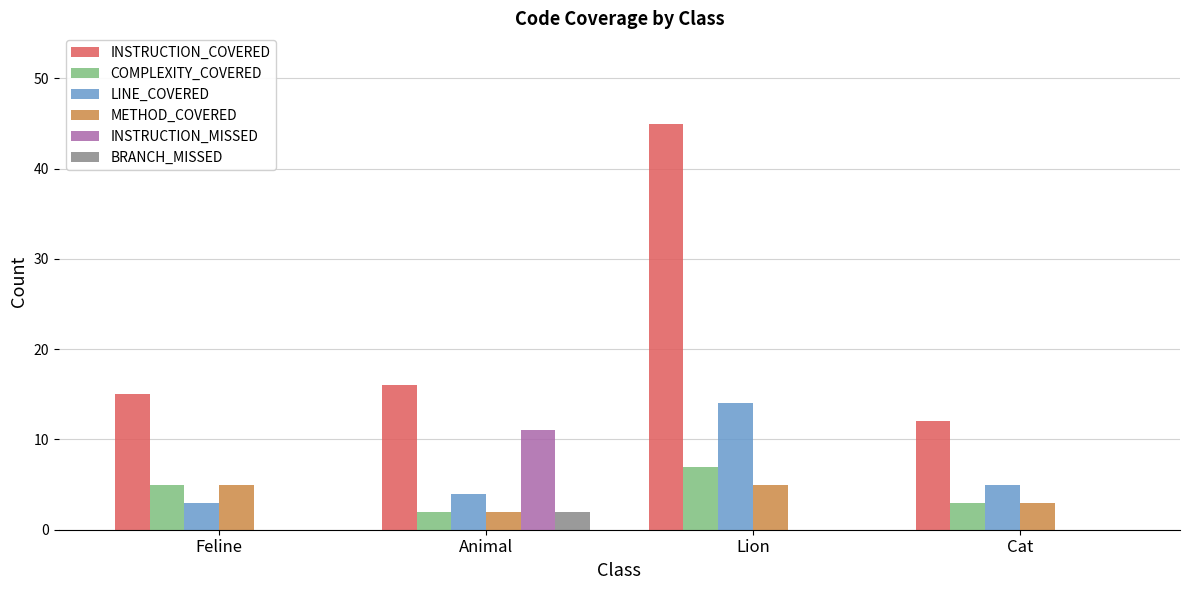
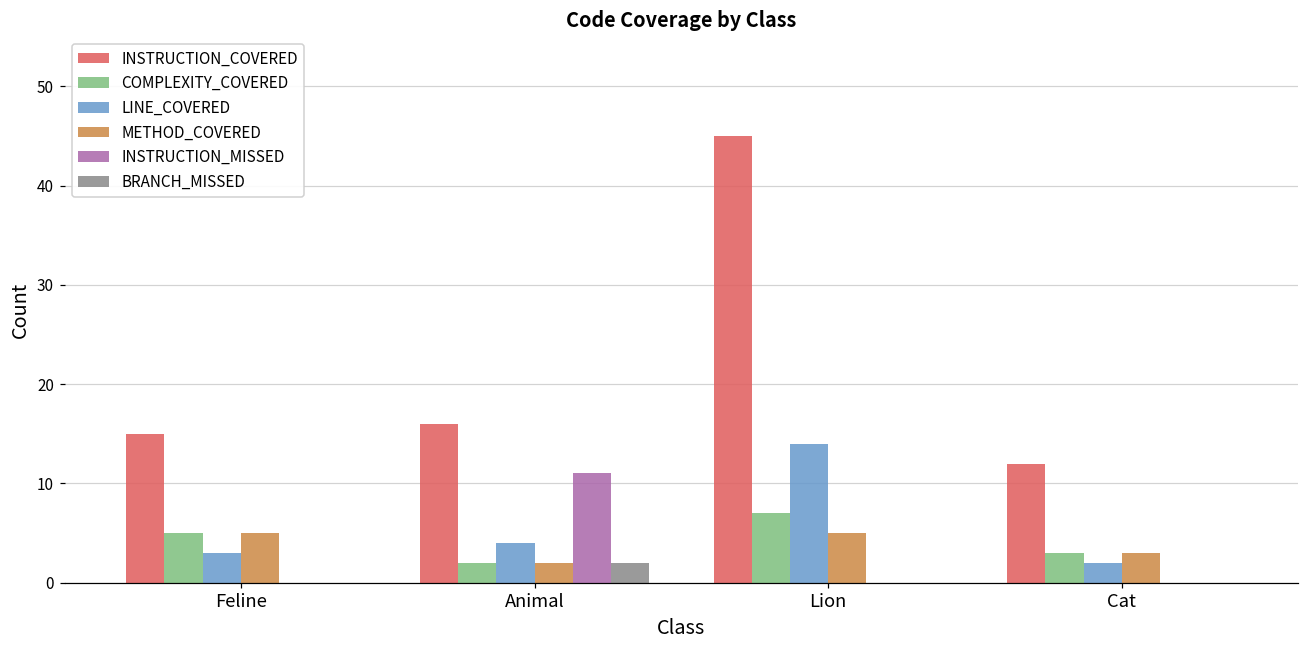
LINE_COVERED, Cat: 5 -> 2
